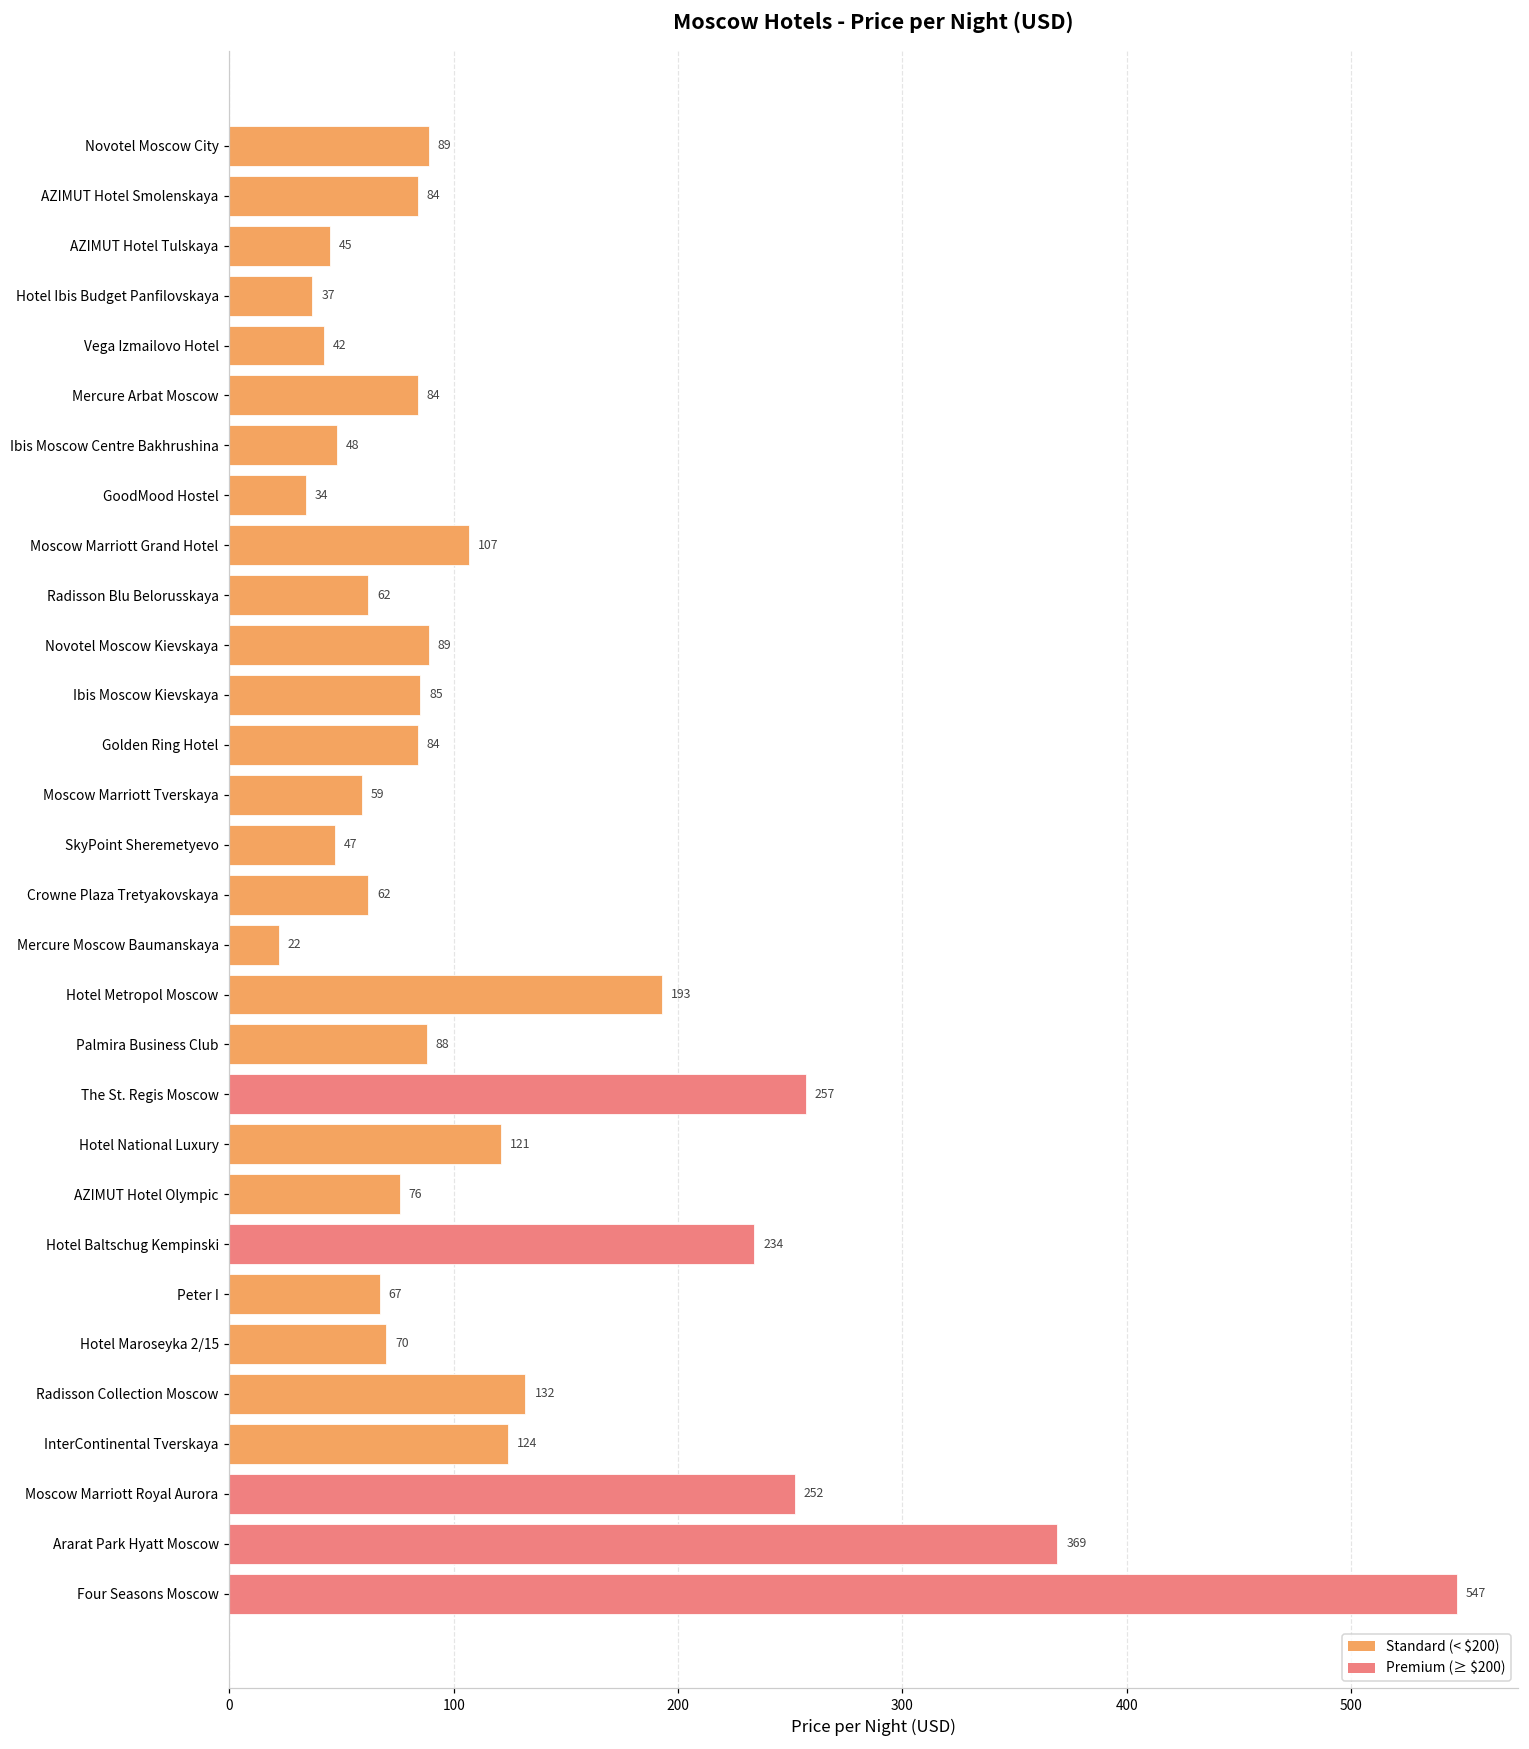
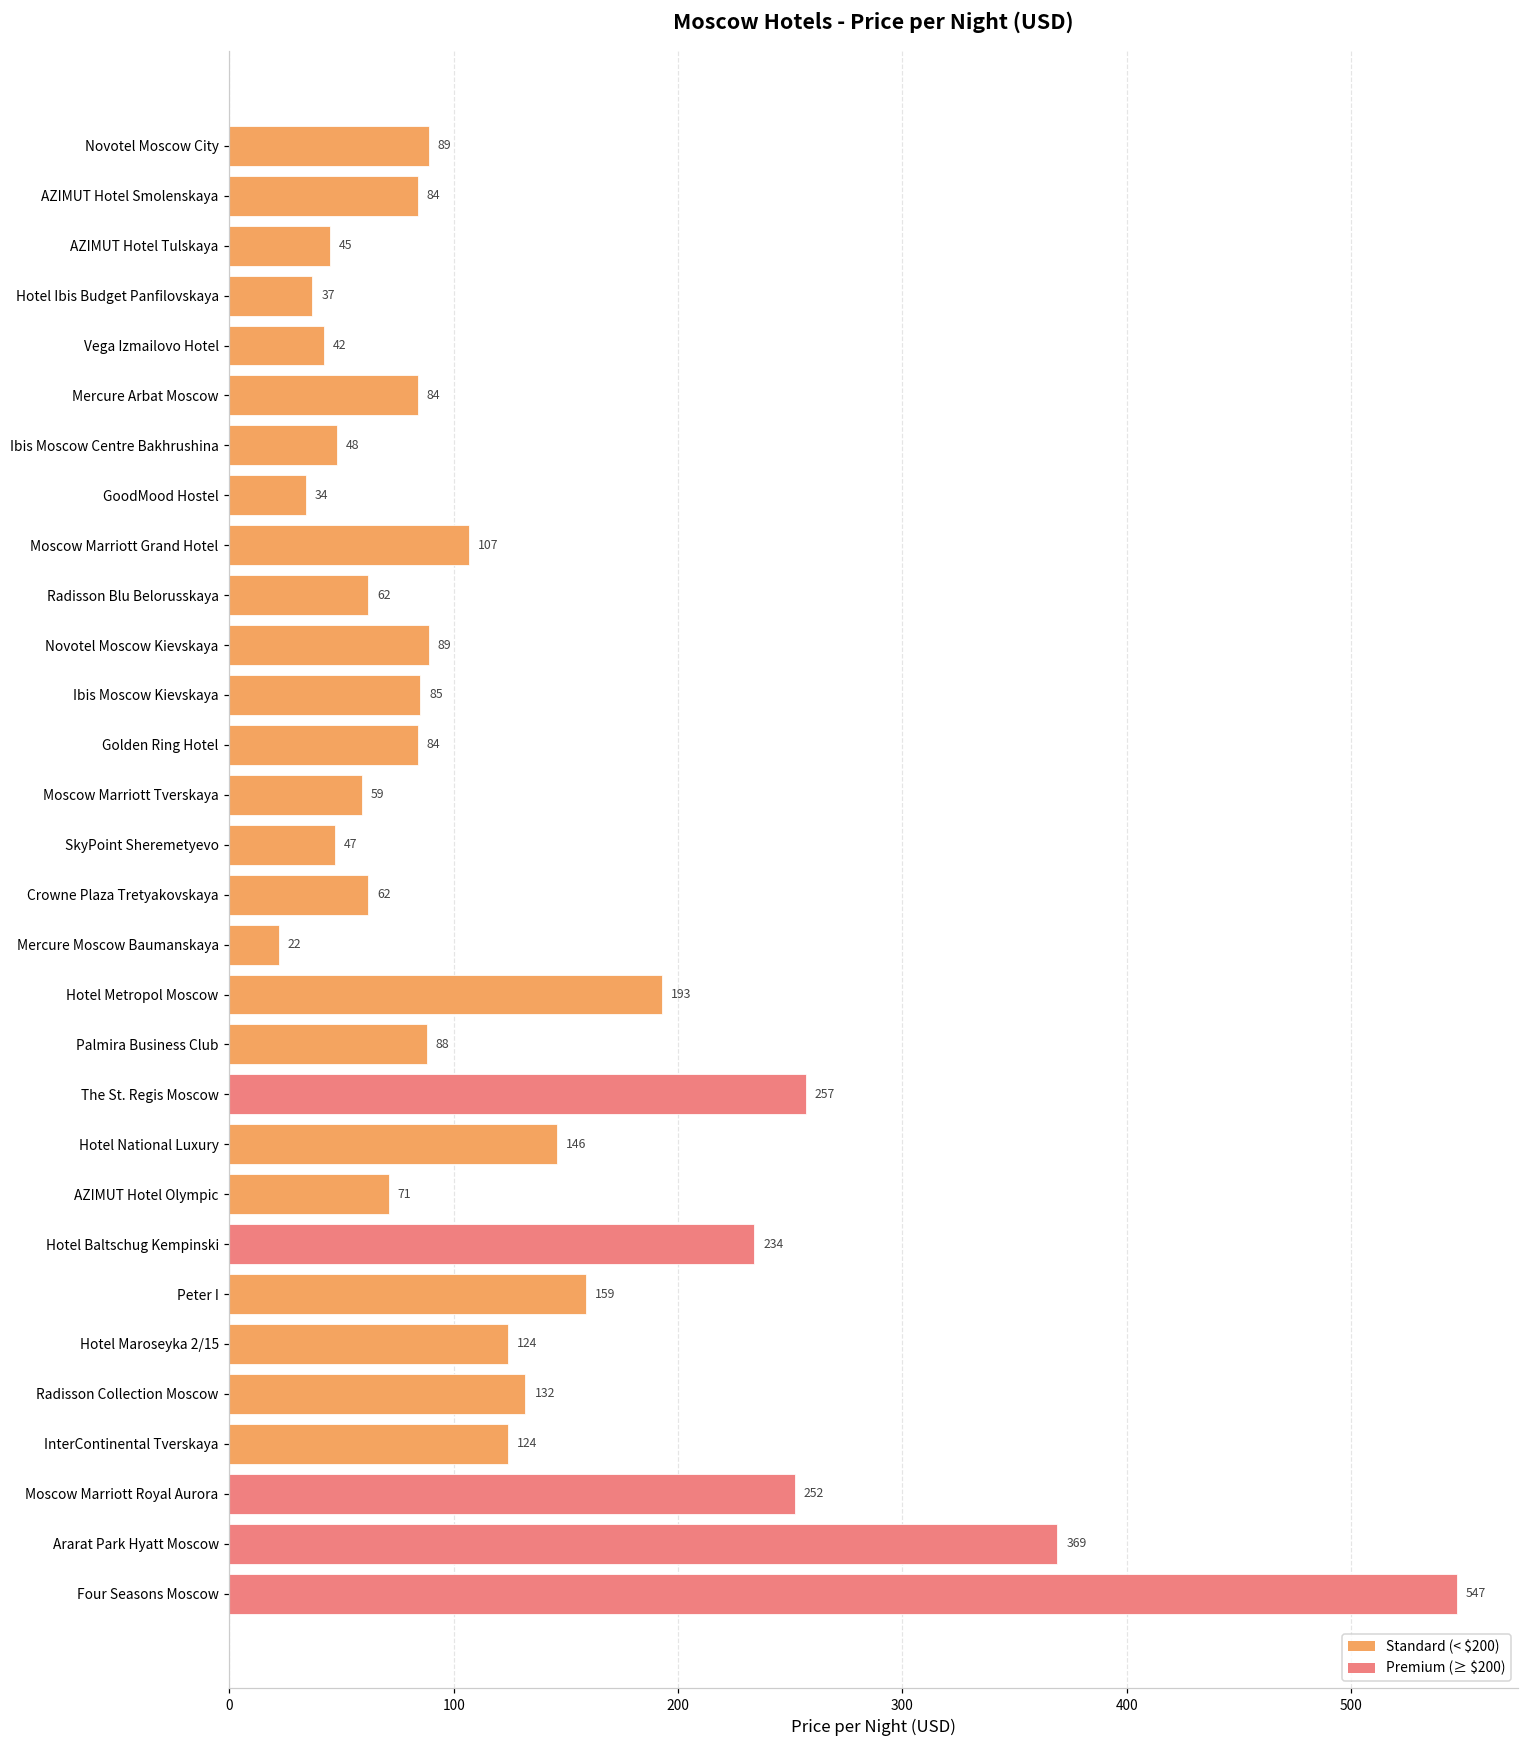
Hotel National Luxury: 121 -> 146
AZIMUT Hotel Olympic: 76 -> 71
Peter I: 67 -> 159
Hotel Maroseyka 2/15: 70 -> 124
